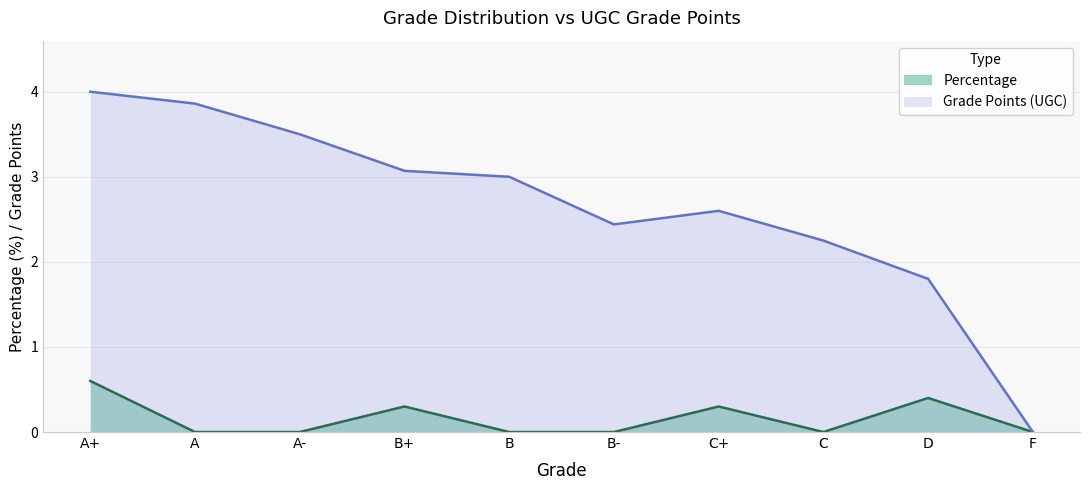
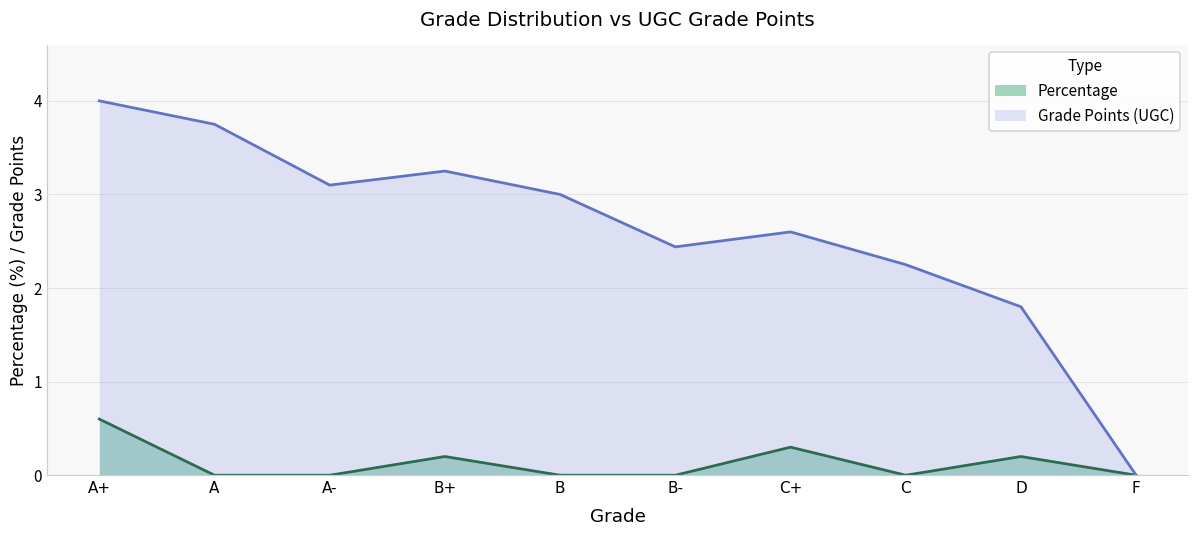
Grade Points (UGC), A: 3.9 -> 3.8
Grade Points (UGC), A-: 3.5 -> 3.1
Percentage, B+: 0.3 -> 0.2
Grade Points (UGC), B+: 3.1 -> 3.3
Percentage, D: 0.4 -> 0.2
